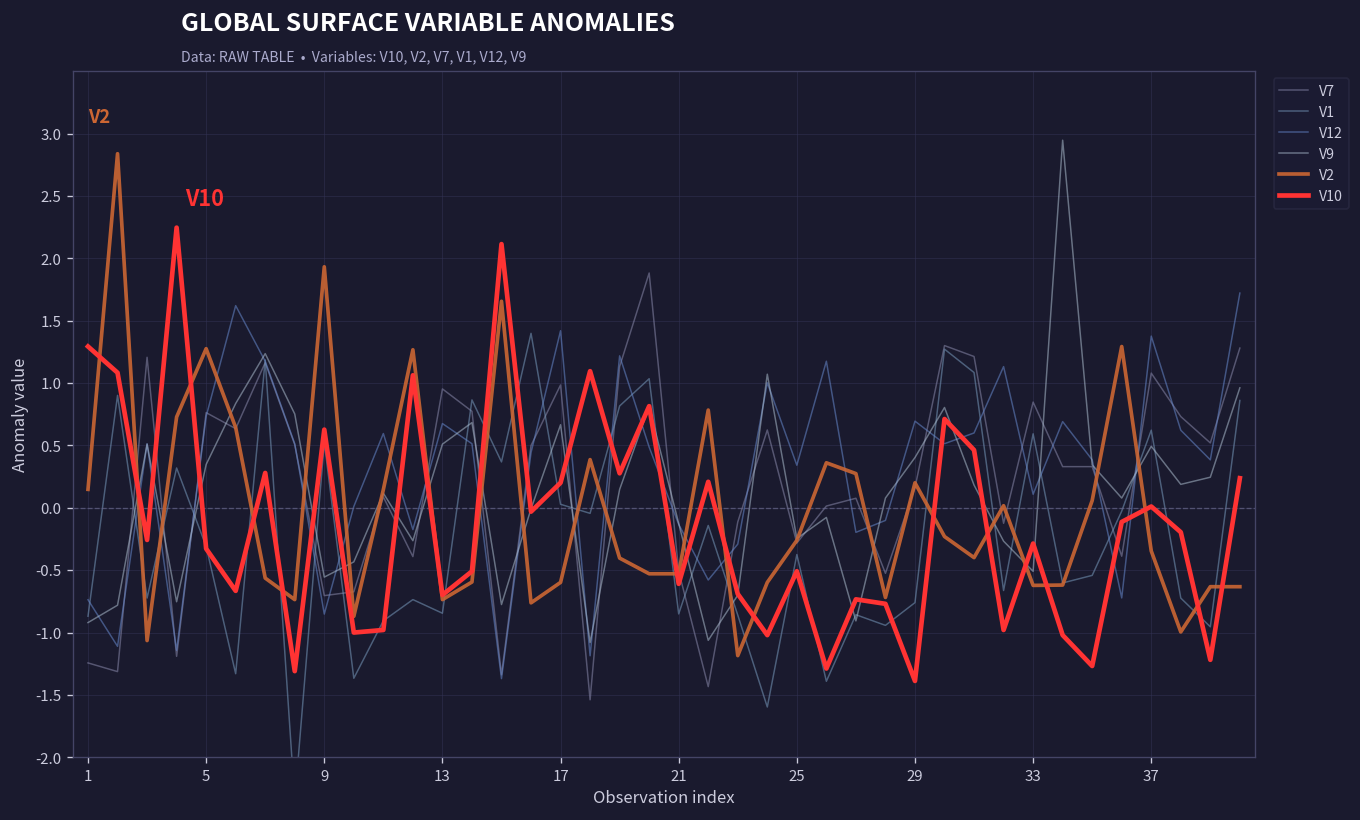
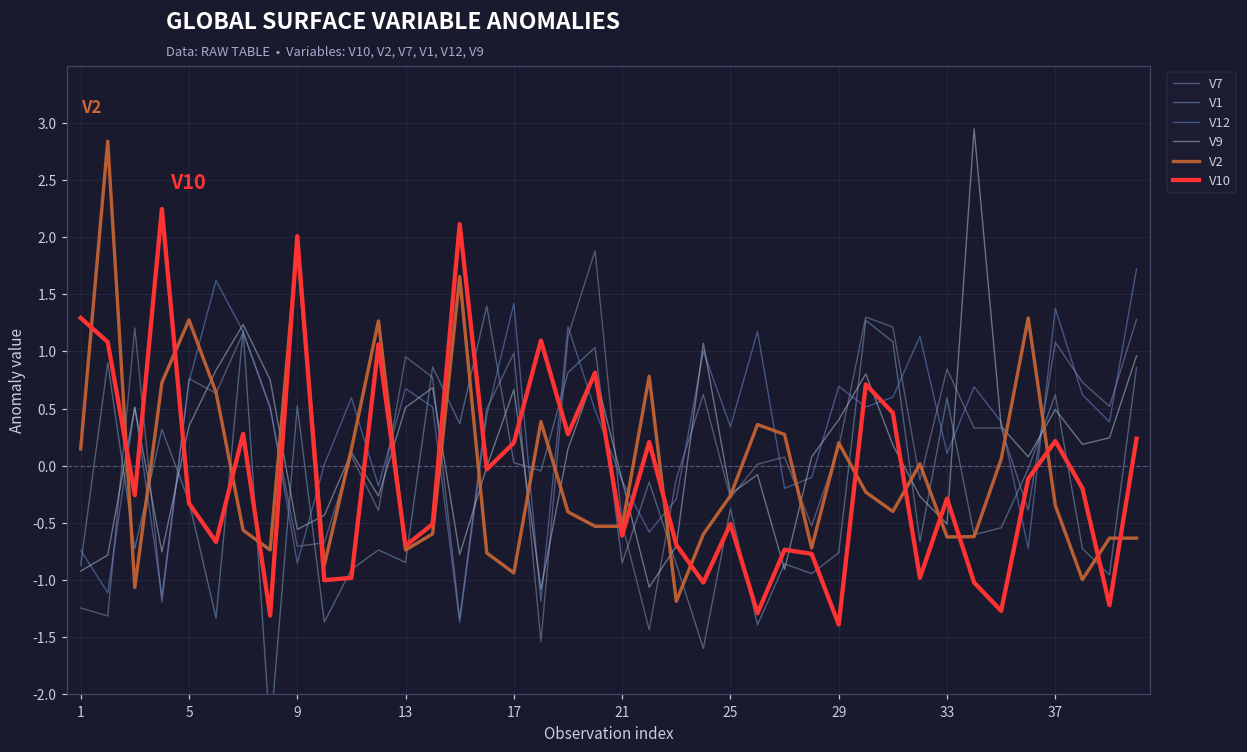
V10, 9: 0.63 -> 2.01
V2, 17: -0.60 -> -0.94
V10, 37: 0.01 -> 0.22
